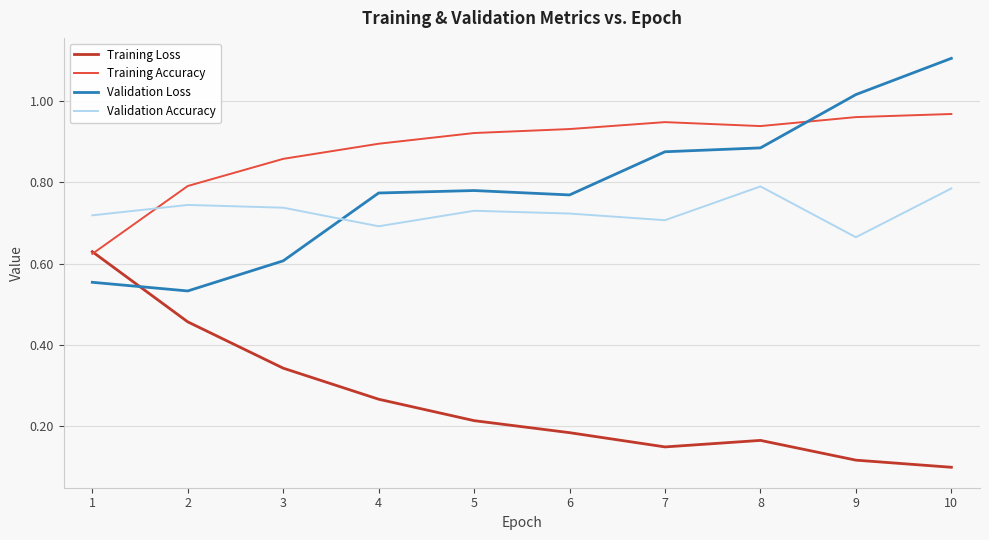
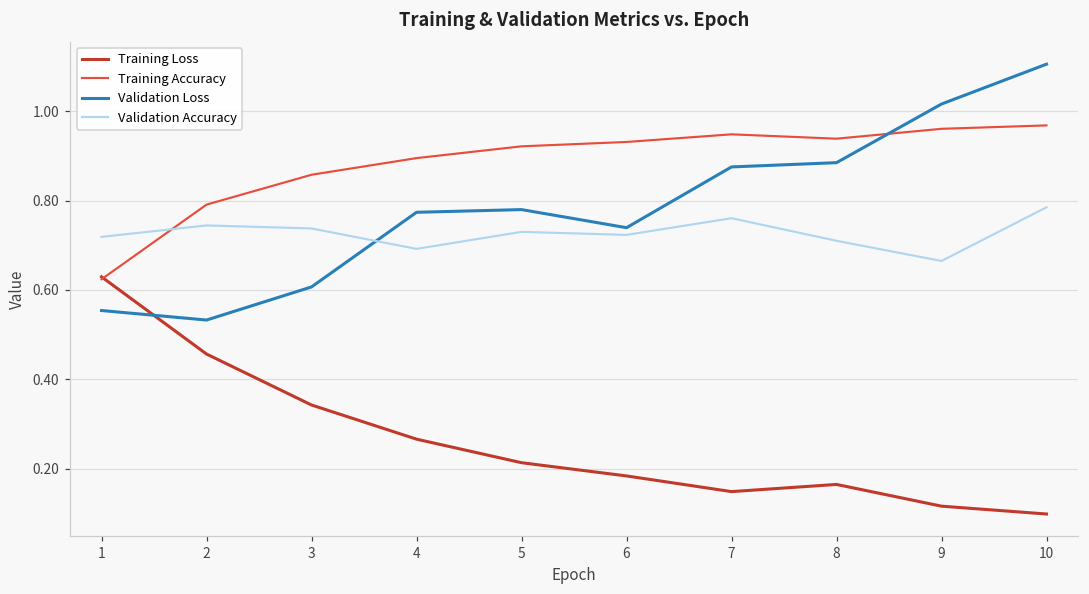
Validation Loss, 6: 0.77 -> 0.74
Validation Accuracy, 7: 0.71 -> 0.76
Validation Accuracy, 8: 0.79 -> 0.71
